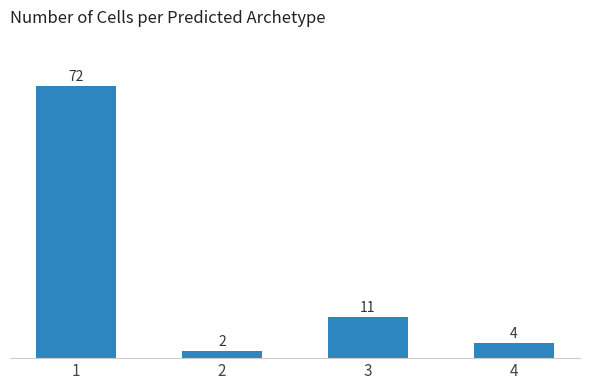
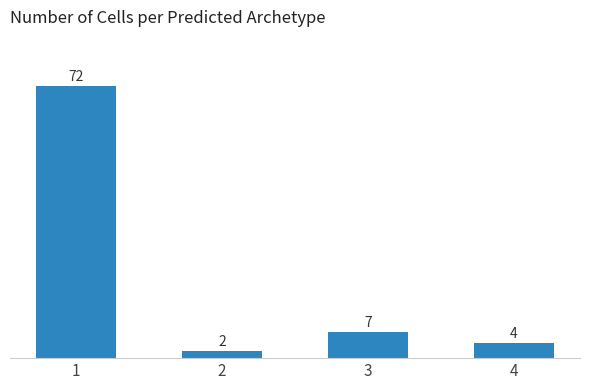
3: 11 -> 7
